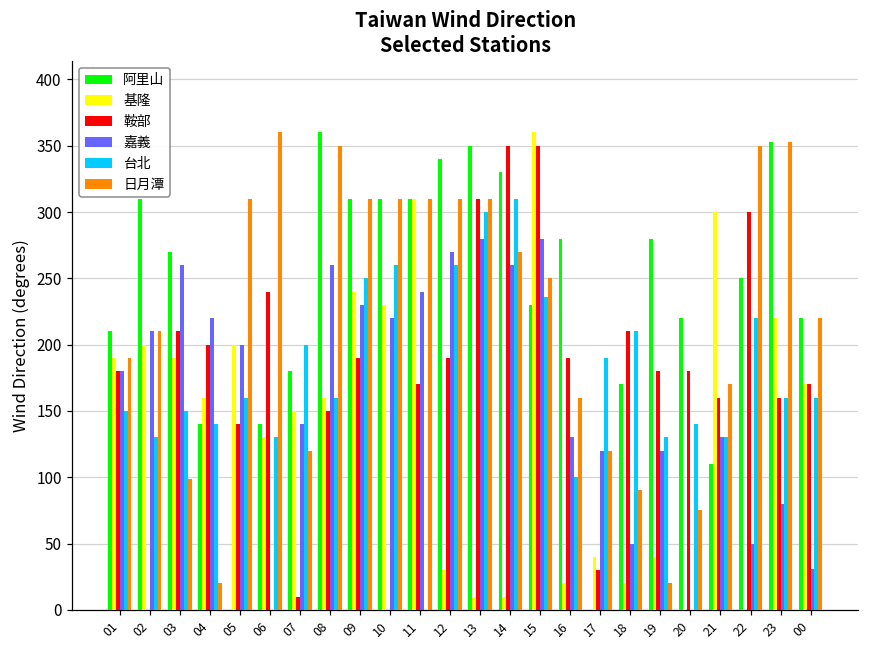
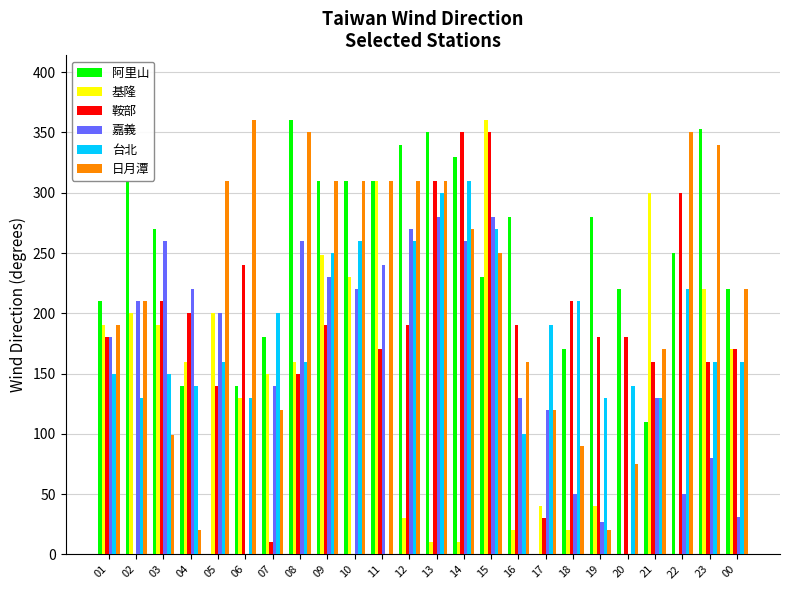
基隆, 09: 240 -> 248
台北, 15: 236 -> 270
嘉義, 19: 120 -> 27
日月潭, 23: 353 -> 340
